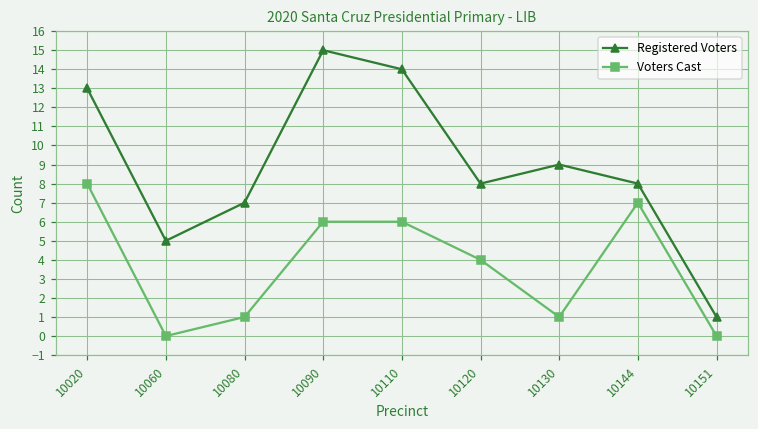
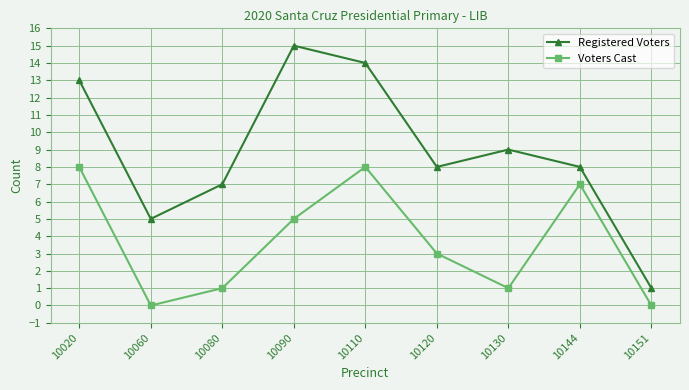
Voters Cast, 10090: 6 -> 5
Voters Cast, 10110: 6 -> 8
Voters Cast, 10120: 4 -> 3
